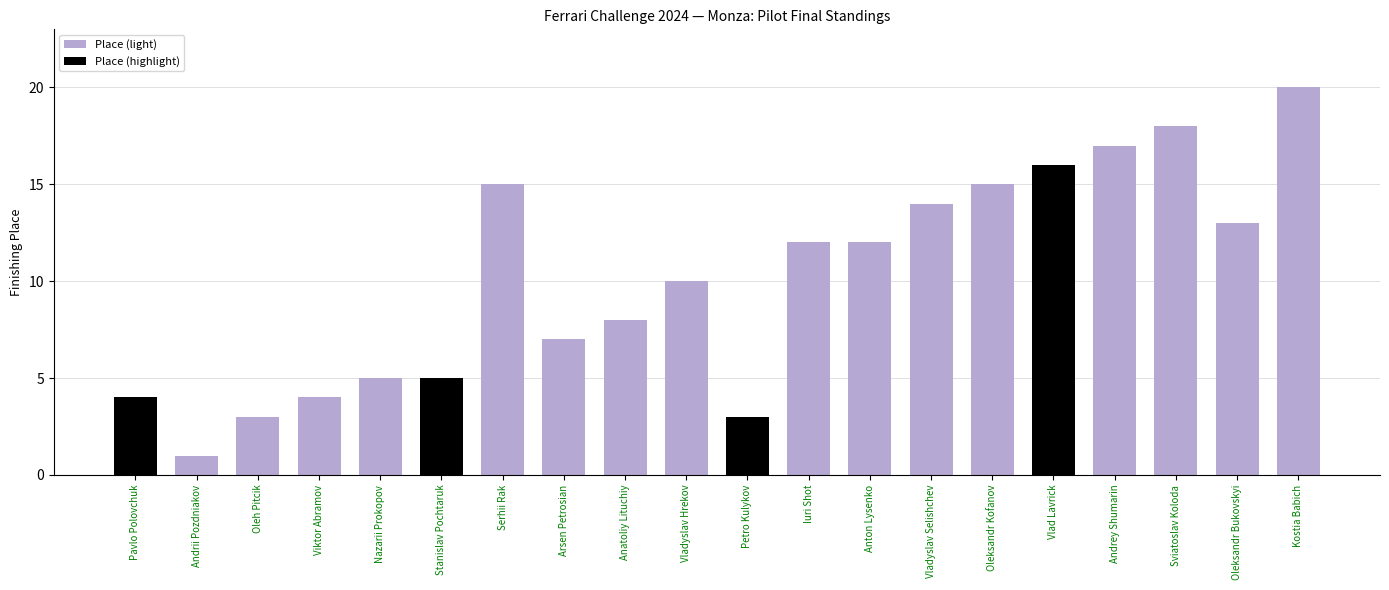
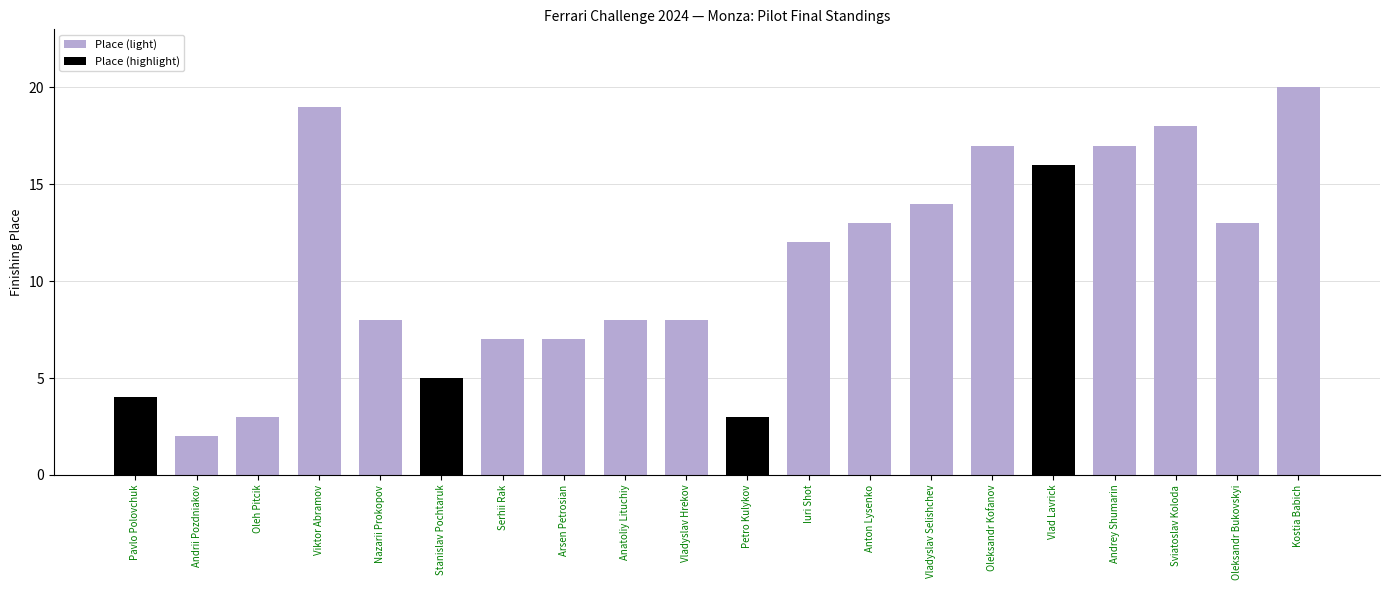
Andrii Pozdniakov: 1 -> 2
Viktor Abramov: 4 -> 19
Nazarii Prokopov: 5 -> 8
Serhii Rak: 15 -> 7
Vladyslav Hrekov: 10 -> 8
Anton Lysenko: 12 -> 13
Oleksandr Kofanov: 15 -> 17
